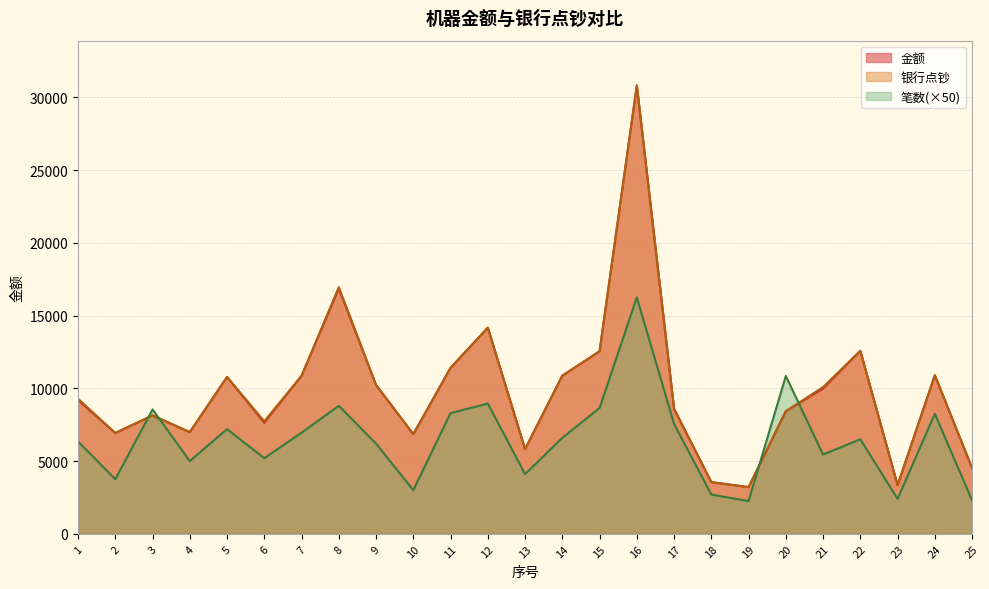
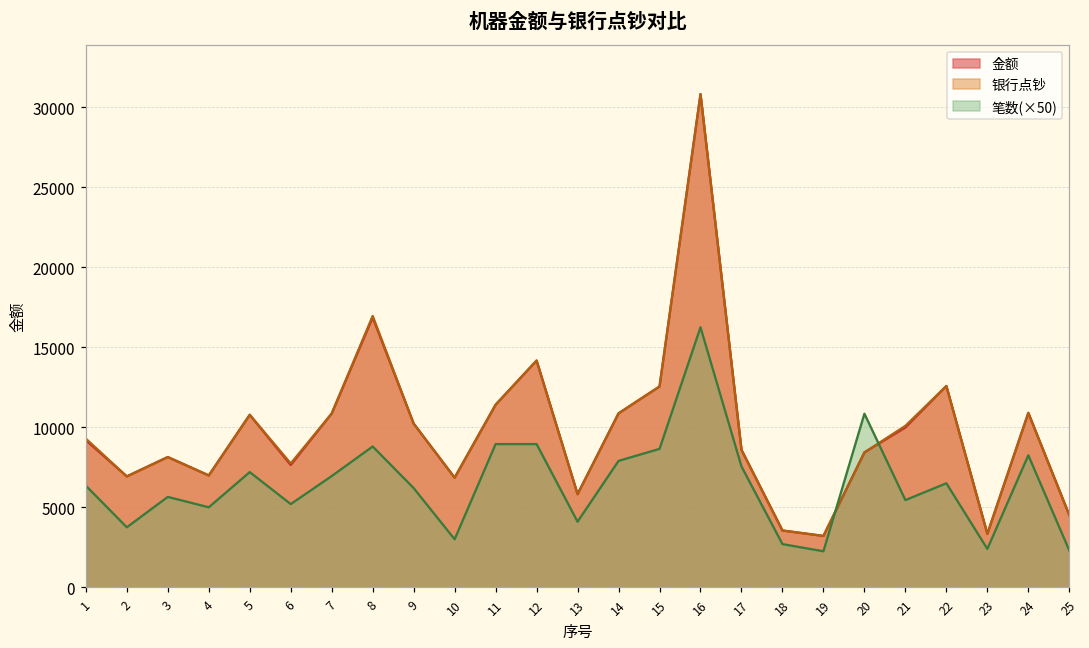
笔数(×50), 3: 8600 -> 5700
笔数(×50), 11: 8300 -> 9000
笔数(×50), 14: 6600 -> 7900
